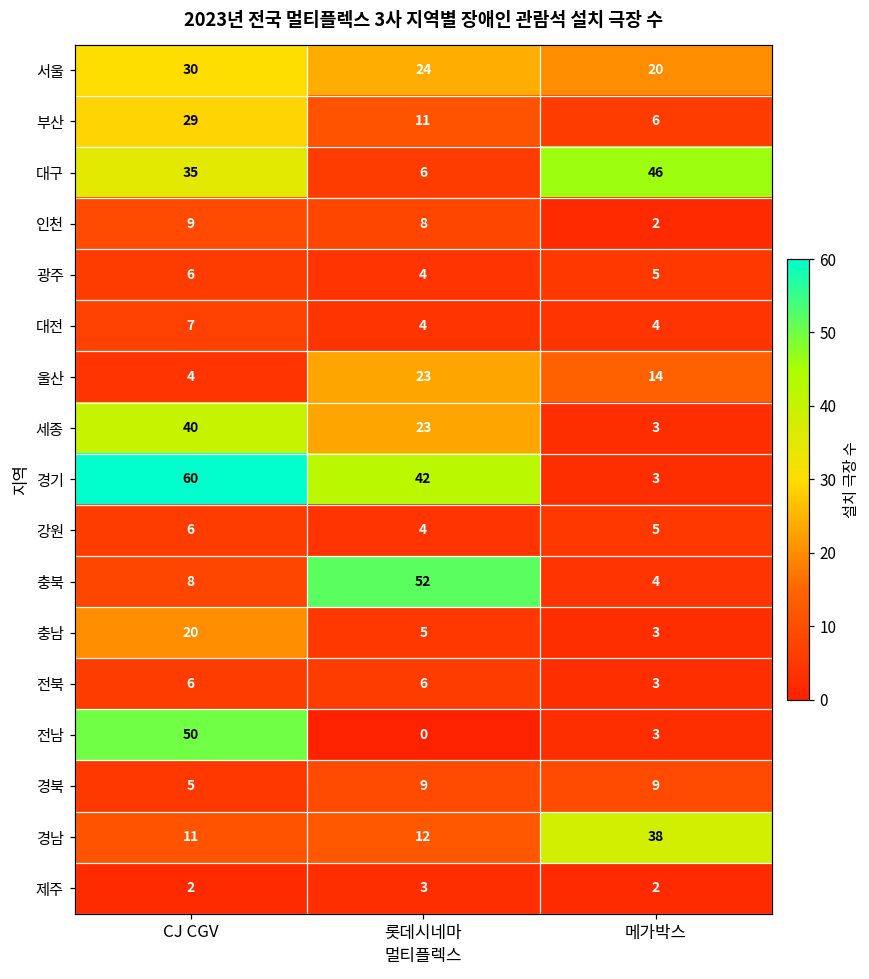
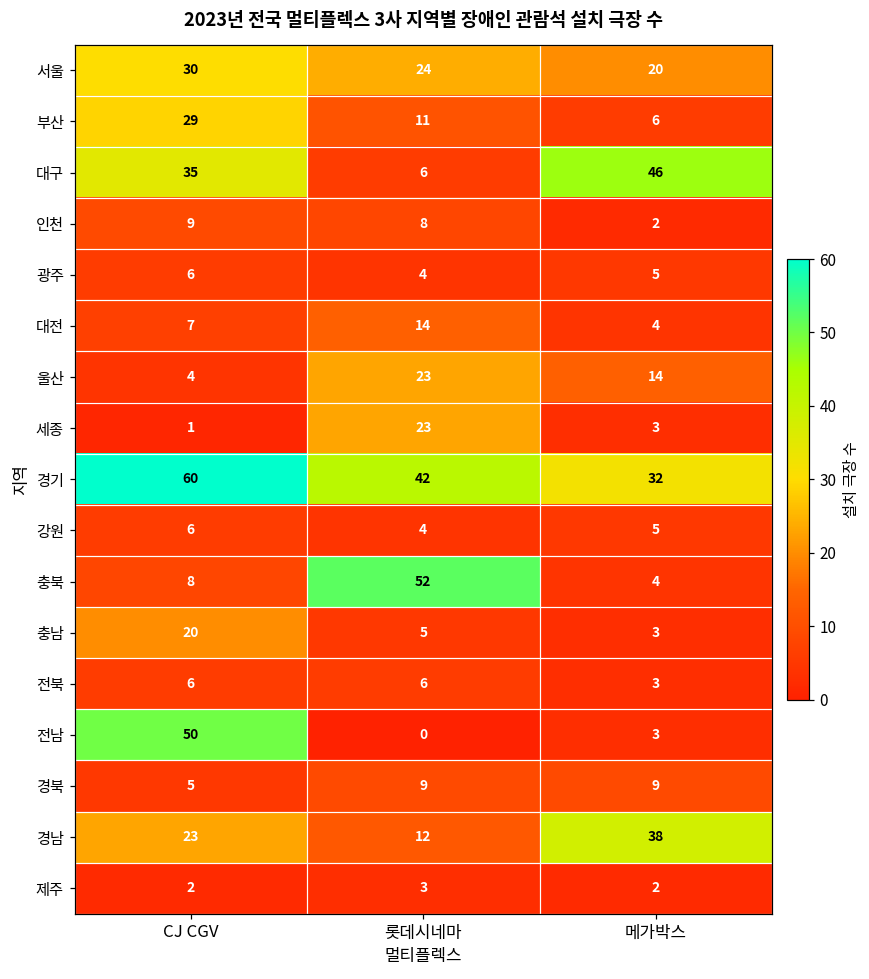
대전, 롯데시네마: 4 -> 14
세종, CJ CGV: 40 -> 1
경기, 메가박스: 3 -> 32
경남, CJ CGV: 11 -> 23
